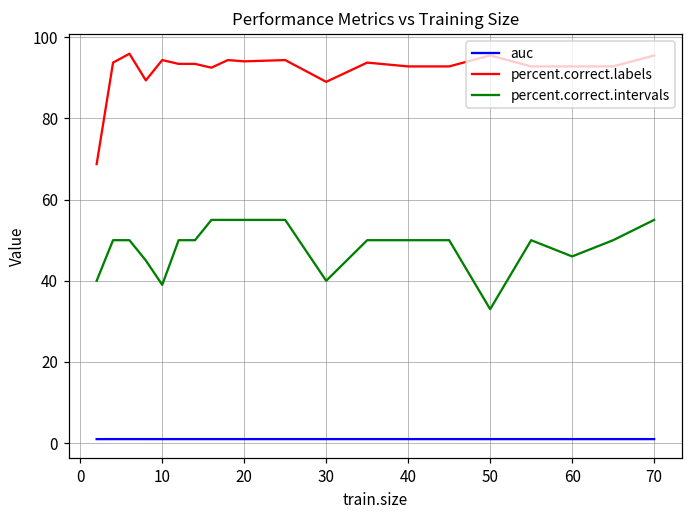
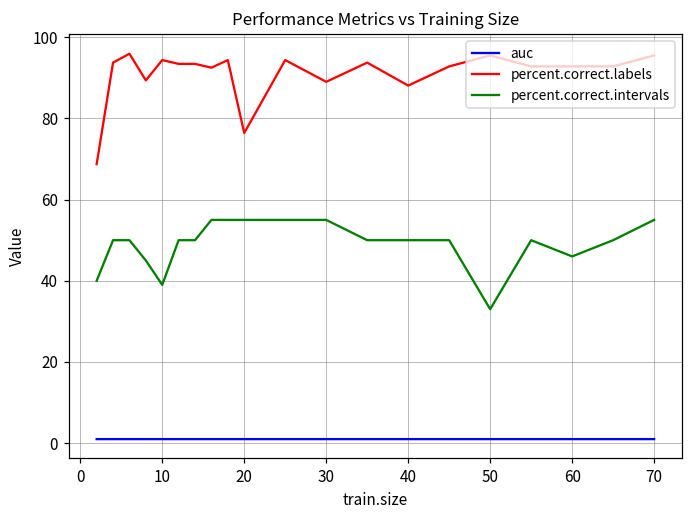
percent.correct.labels, 20: 94 -> 76
percent.correct.intervals, 30: 40 -> 55
percent.correct.labels, 40: 93 -> 88
